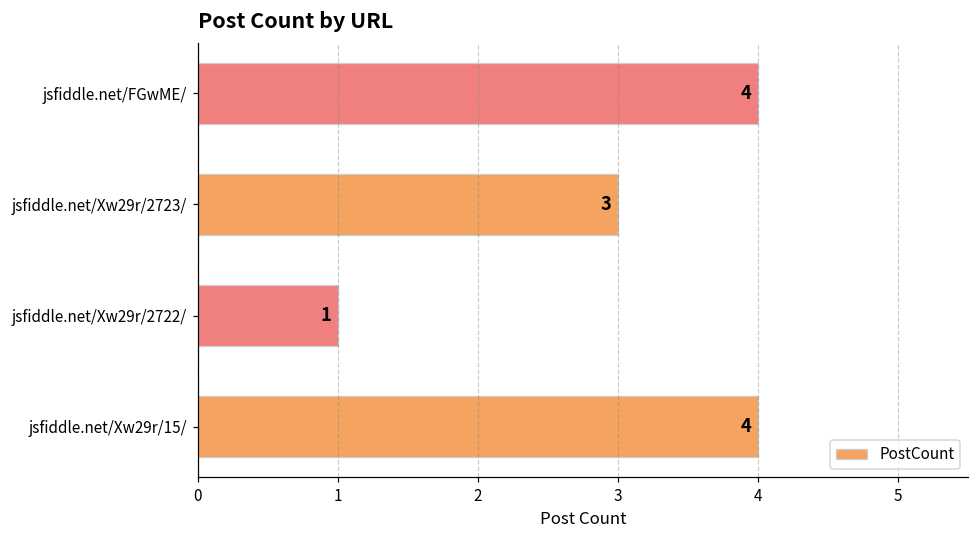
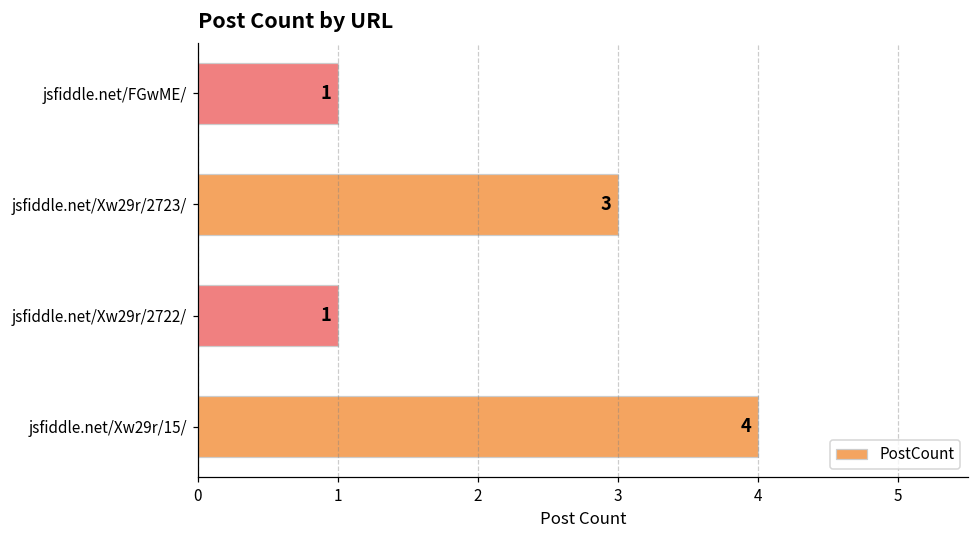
jsfiddle.net/FGwME/: 4 -> 1
